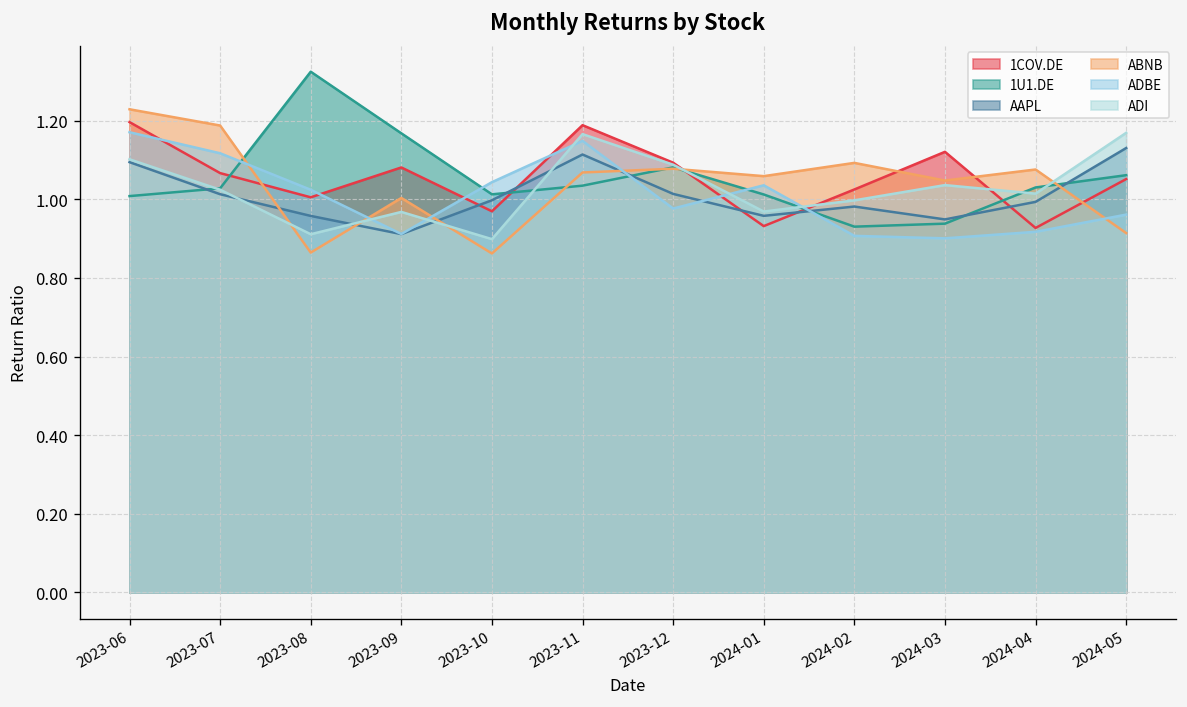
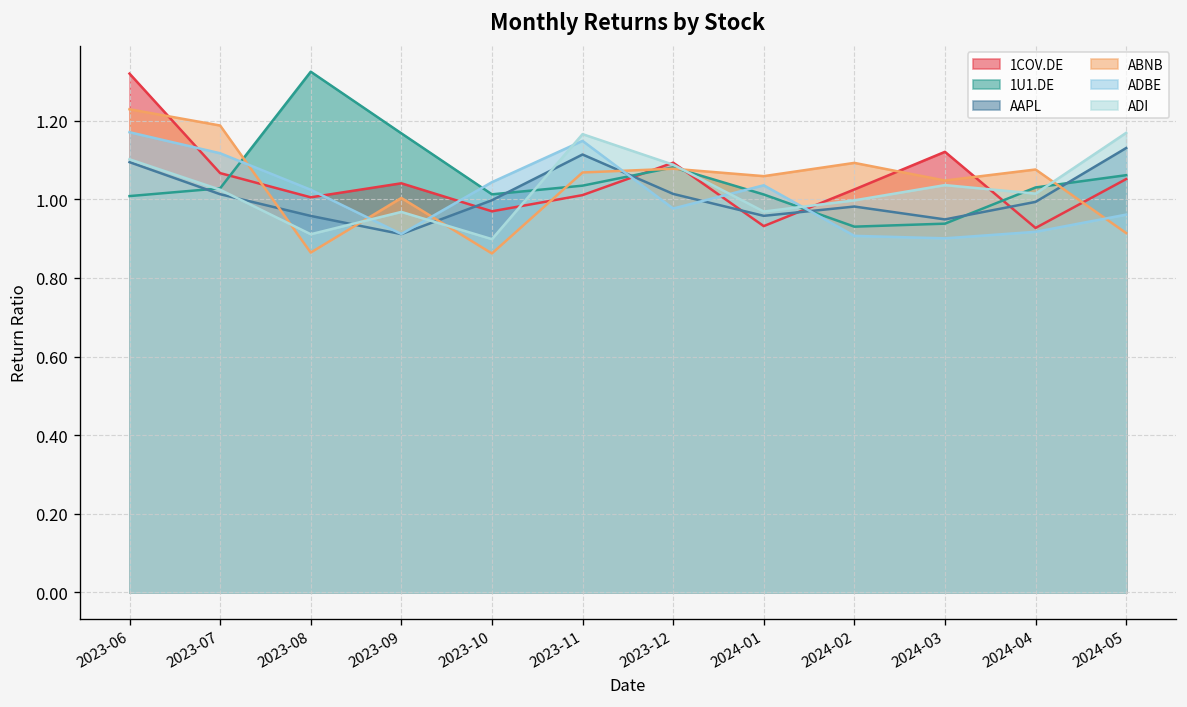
1COV.DE, 2023-06: 1.20 -> 1.32
1COV.DE, 2023-09: 1.08 -> 1.04
1COV.DE, 2023-11: 1.19 -> 1.01
